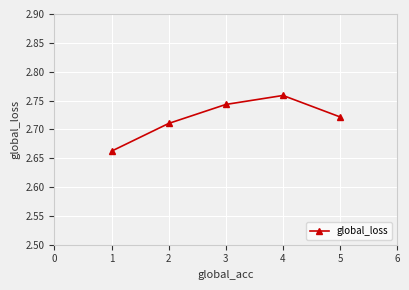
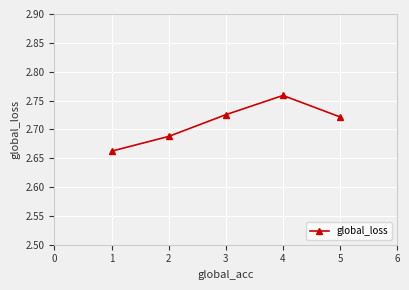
2: 2.71 -> 2.69
3: 2.74 -> 2.73
